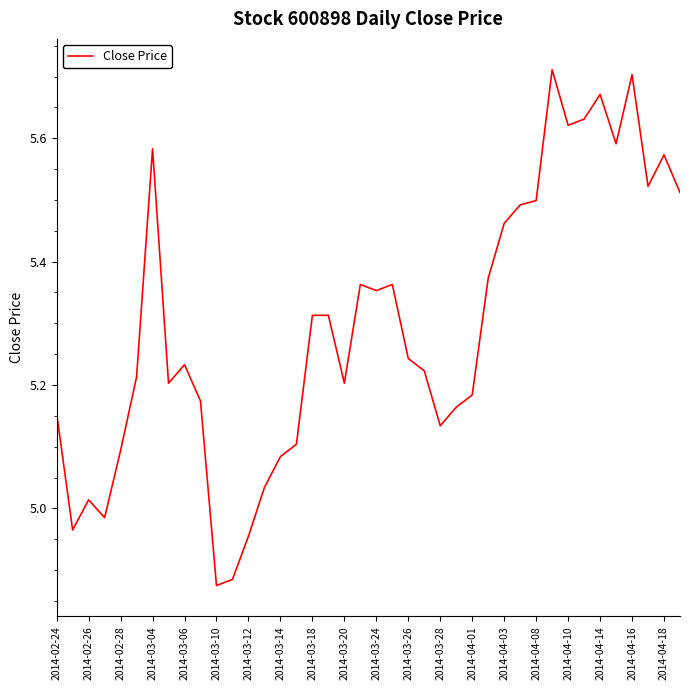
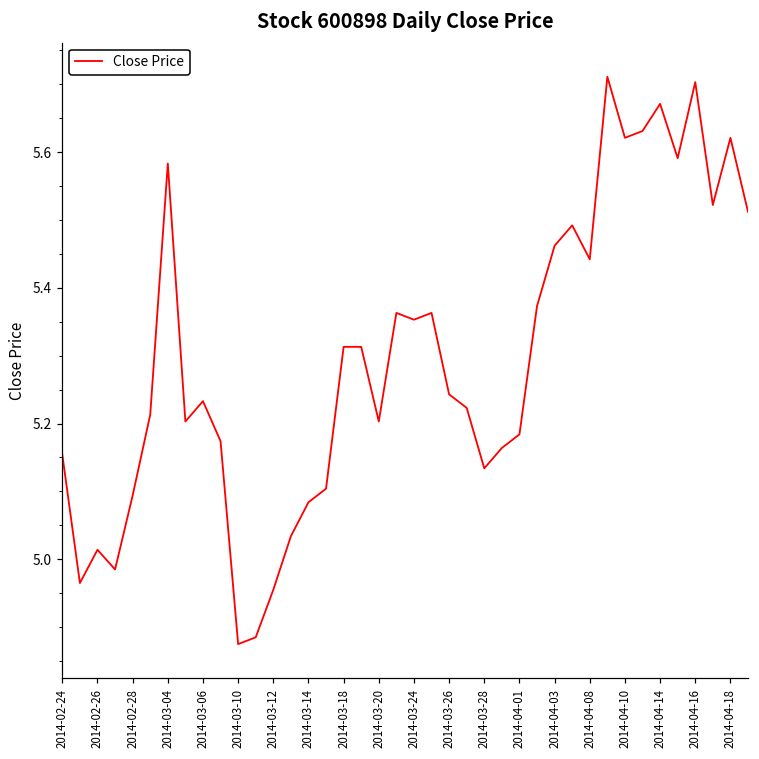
2014-04-08: 5.50 -> 5.44
2014-04-18: 5.57 -> 5.62
